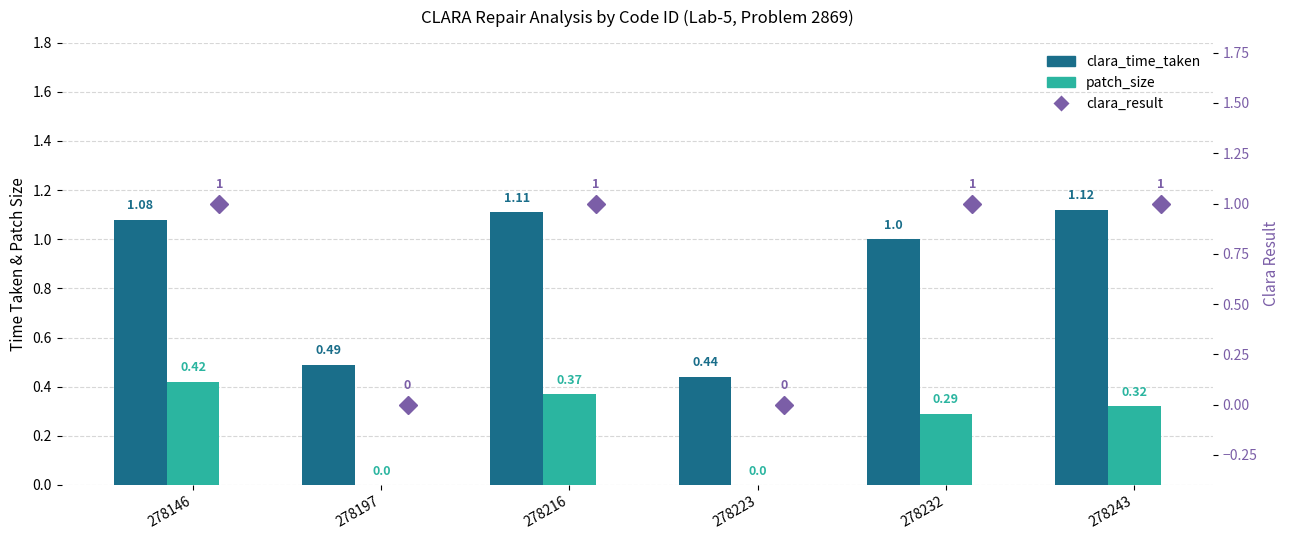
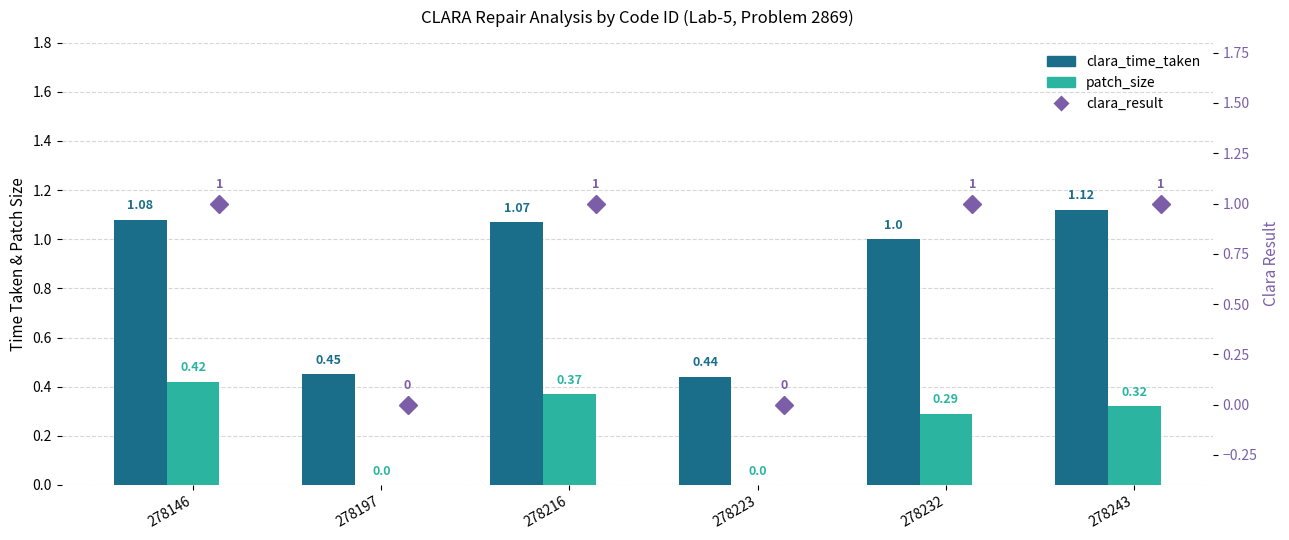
clara_time_taken, 278197: 0.49 -> 0.45
clara_time_taken, 278216: 1.11 -> 1.07
